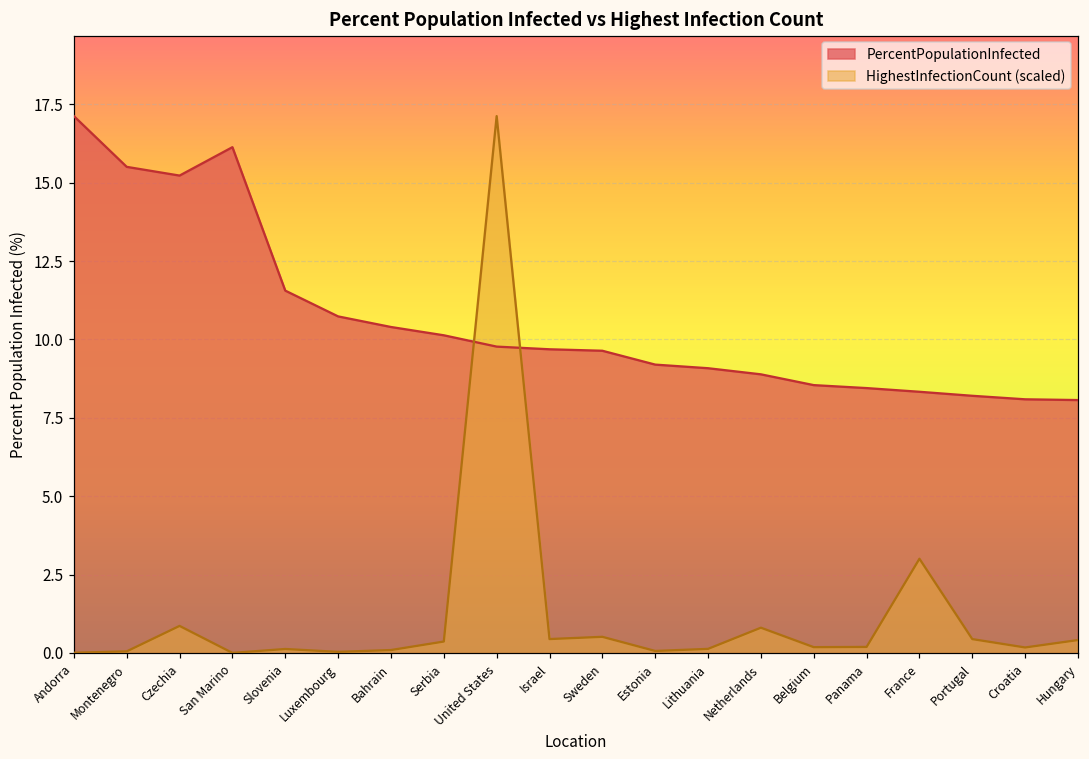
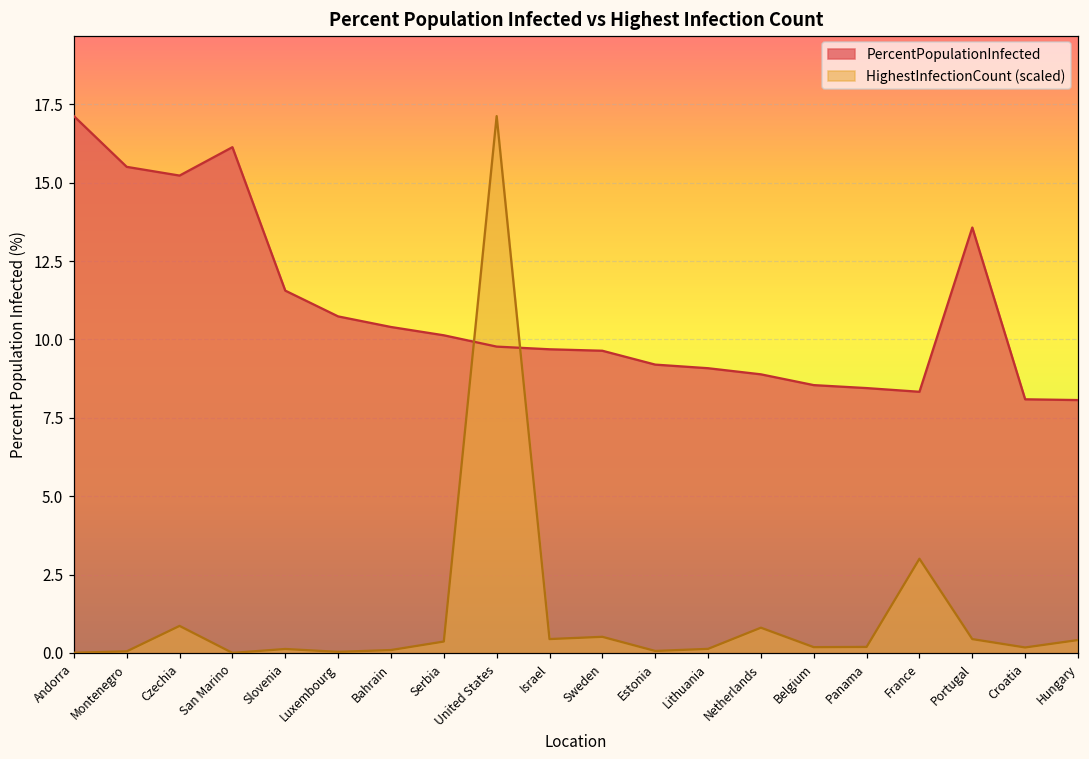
PercentPopulationInfected, Portugal: 8.2 -> 13.6
